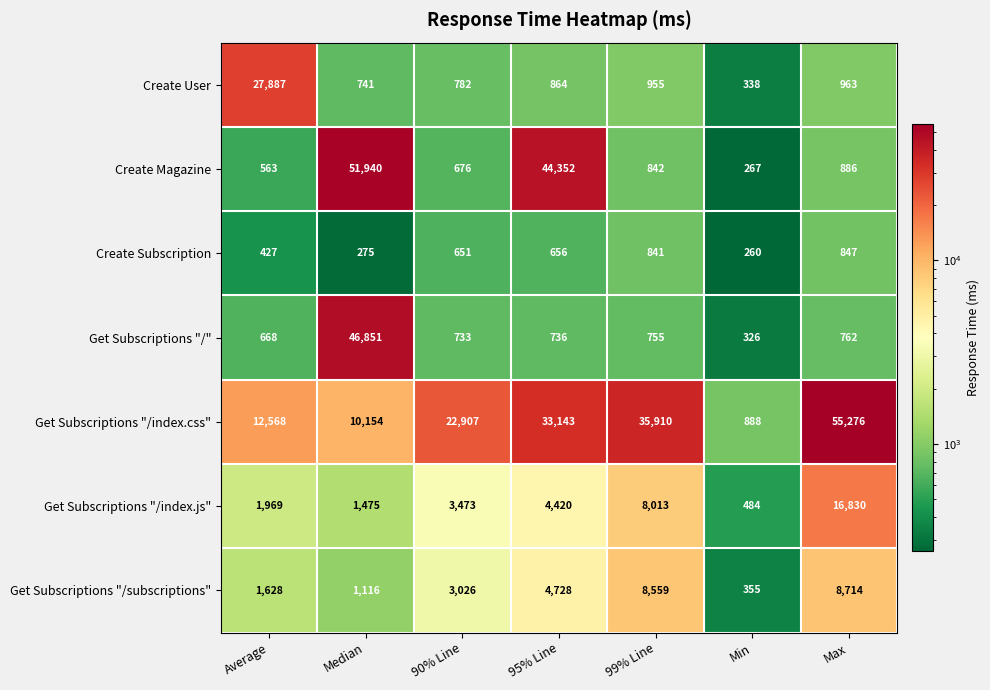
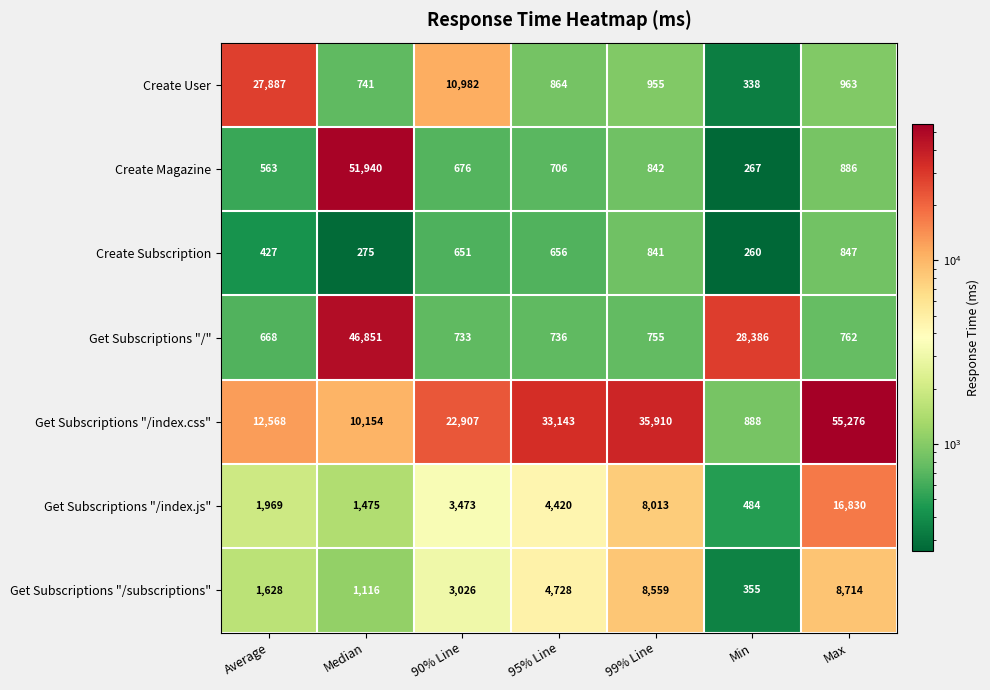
Create User, 90% Line: 782 -> 10,982
Create Magazine, 95% Line: 44,352 -> 706
Get Subscriptions "/", Min: 326 -> 28,386
